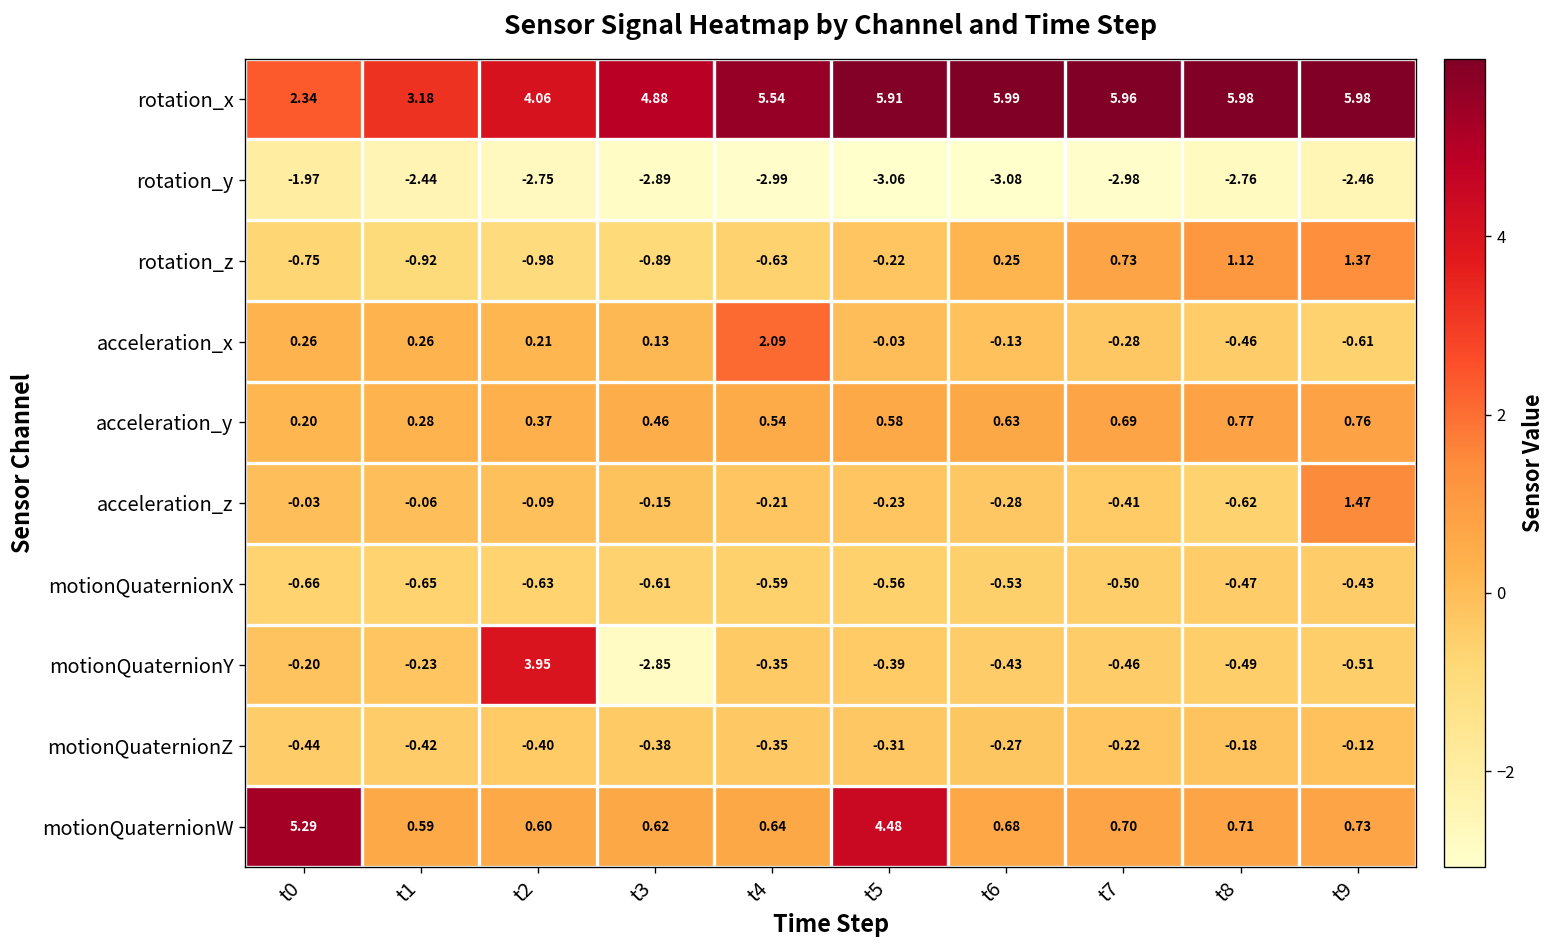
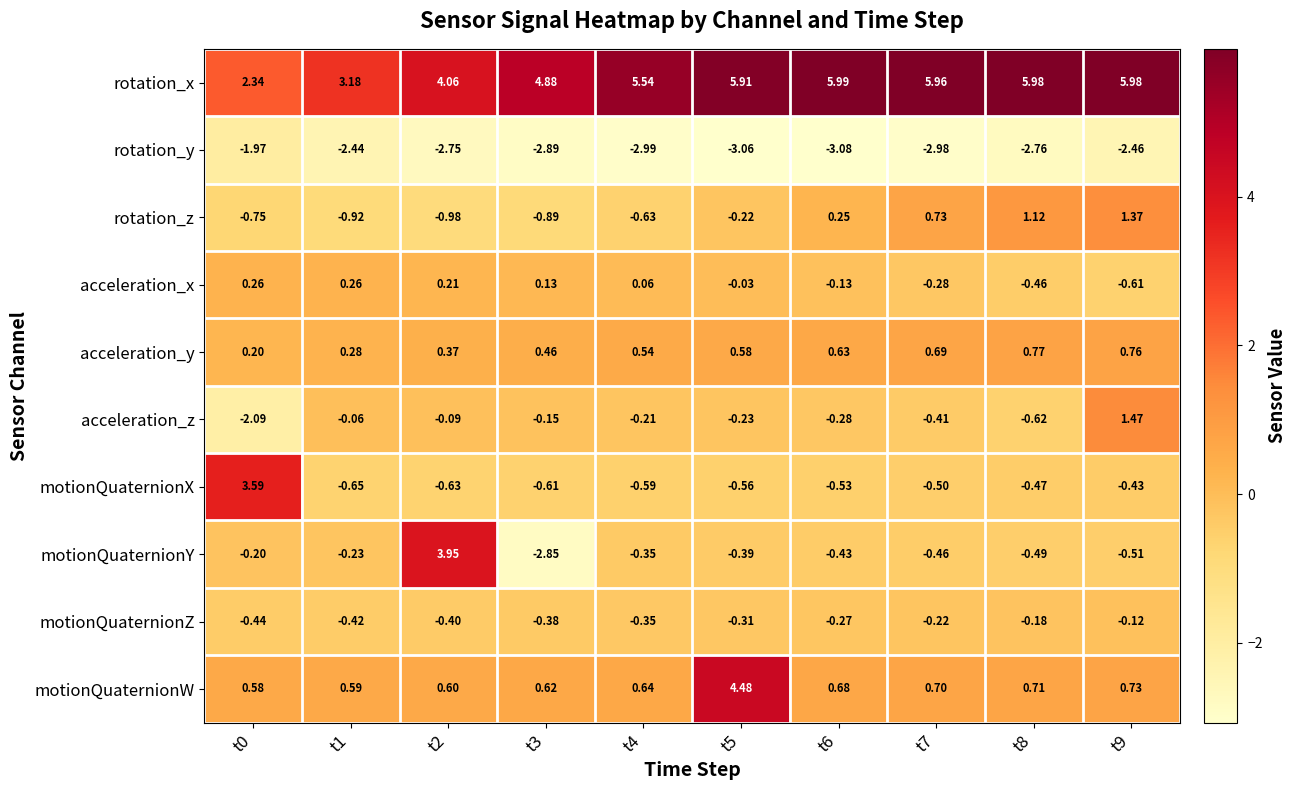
acceleration_x, t4: 2.09 -> 0.06
acceleration_z, t0: -0.03 -> -2.09
motionQuaternionX, t0: -0.66 -> 3.59
motionQuaternionW, t0: 5.29 -> 0.58
